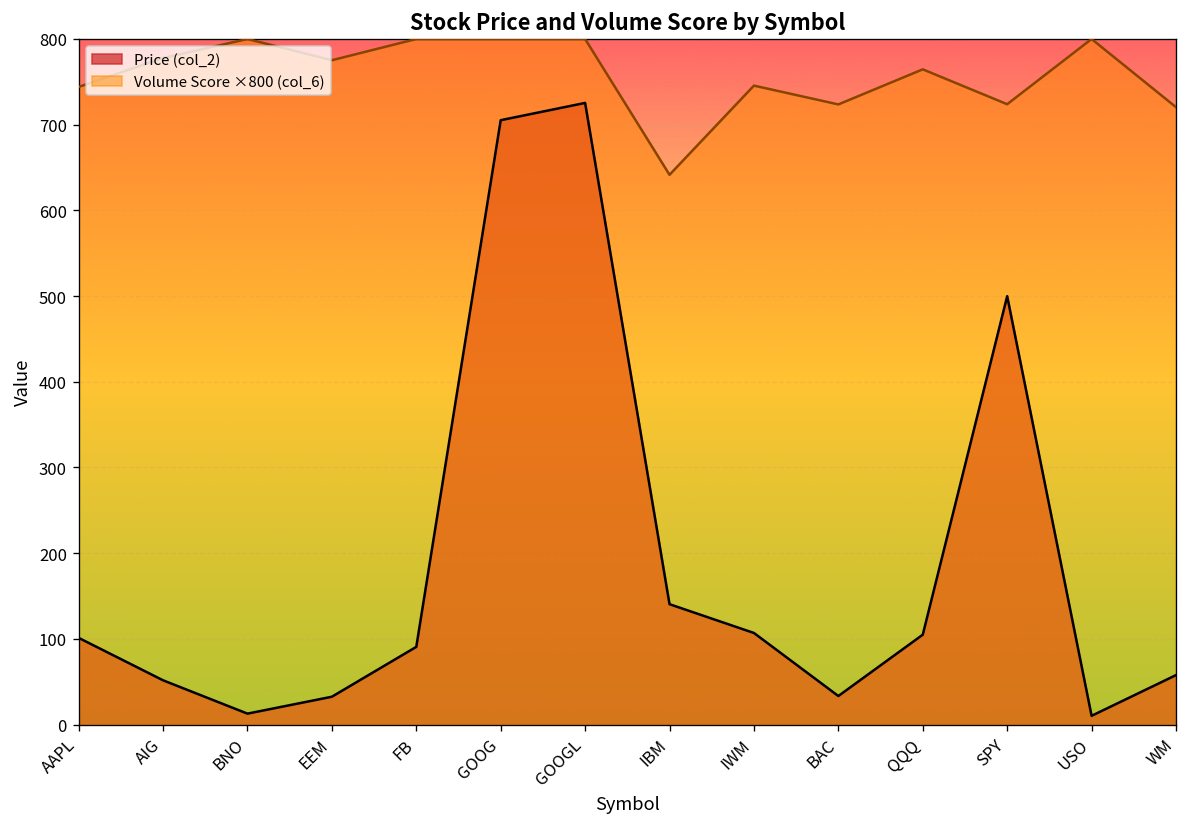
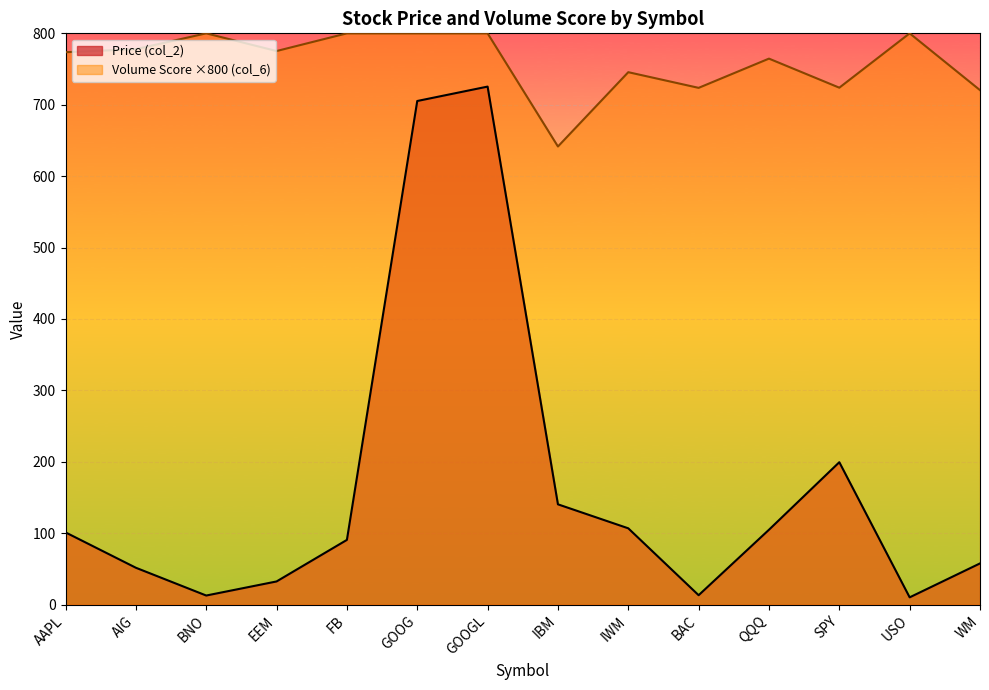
Volume Score ×800 (col_6), AAPL: 740 -> 770
Price (col_2), BAC: 30 -> 10
Price (col_2), SPY: 500 -> 200
